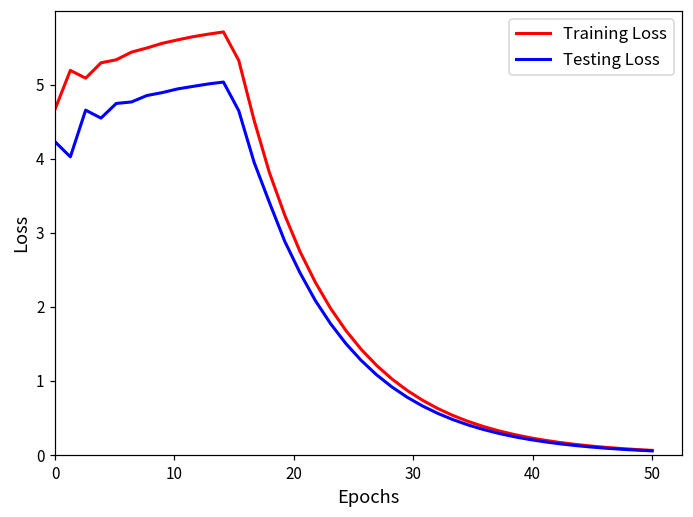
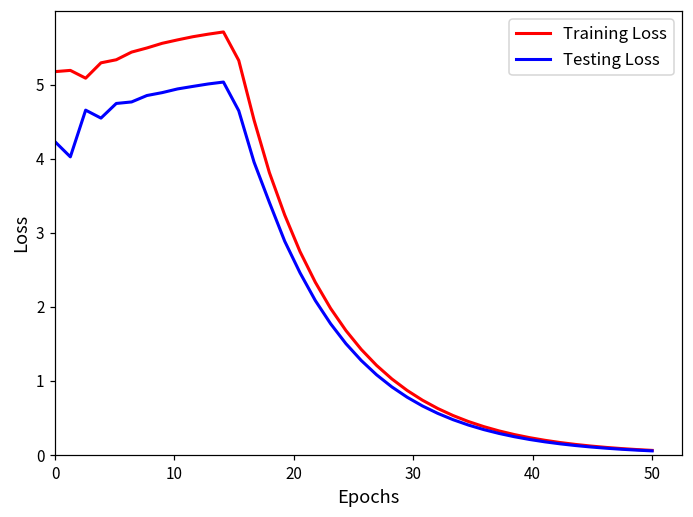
Training Loss, 0: 4.7 -> 5.2
